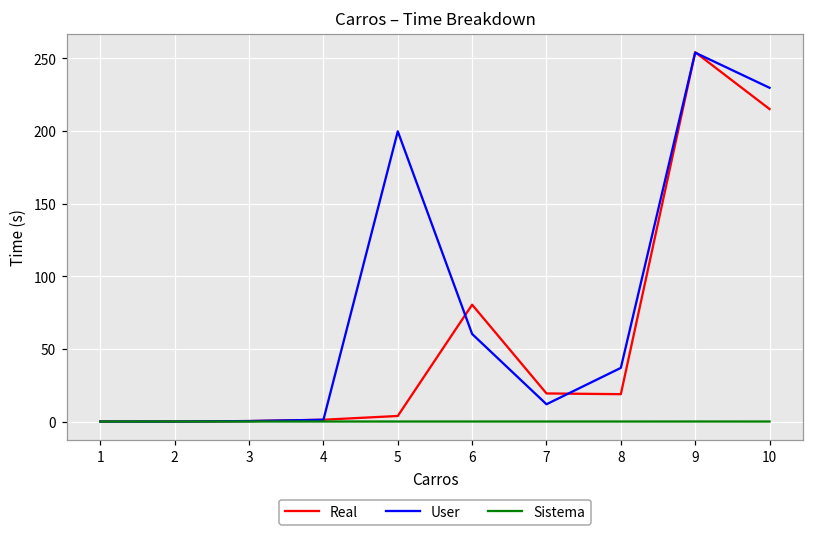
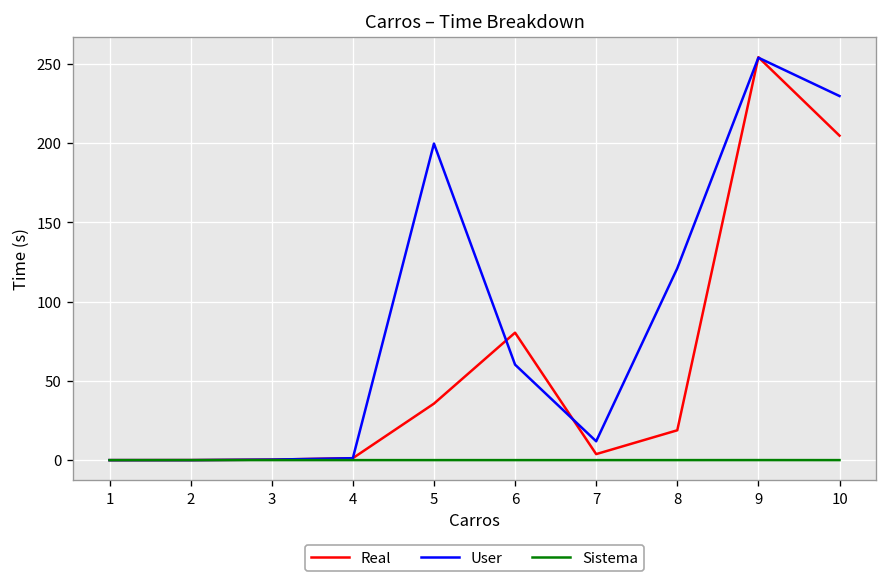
Real, 5: 4 -> 36
Real, 7: 19 -> 4
User, 8: 37 -> 121
Real, 10: 215 -> 205
